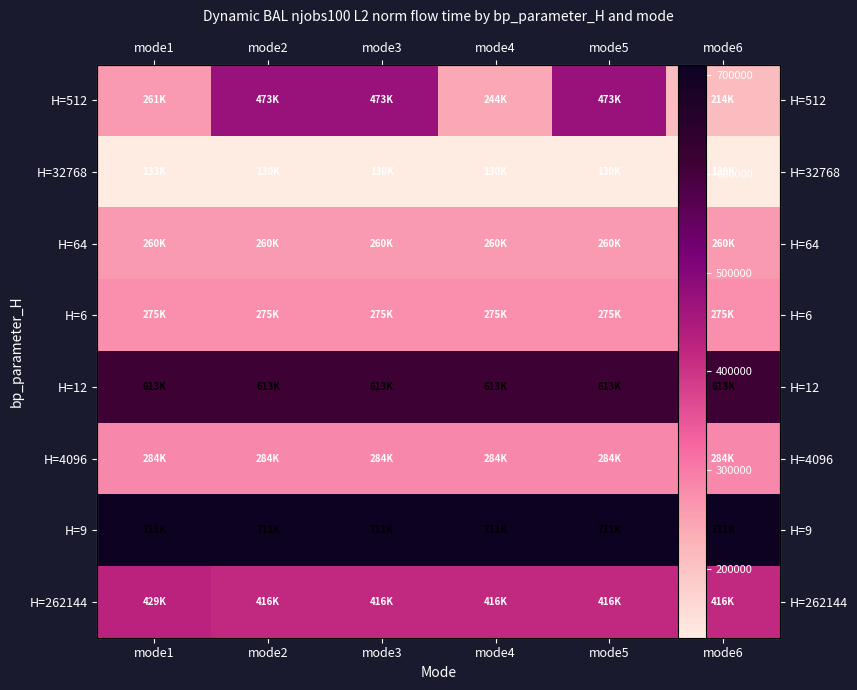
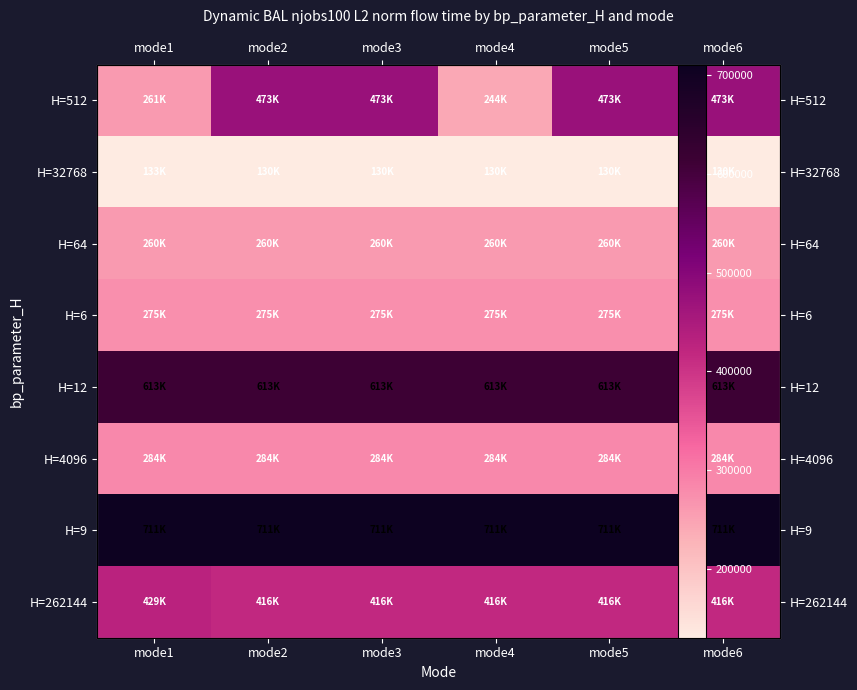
H=512, mode6: 214K -> 473K
